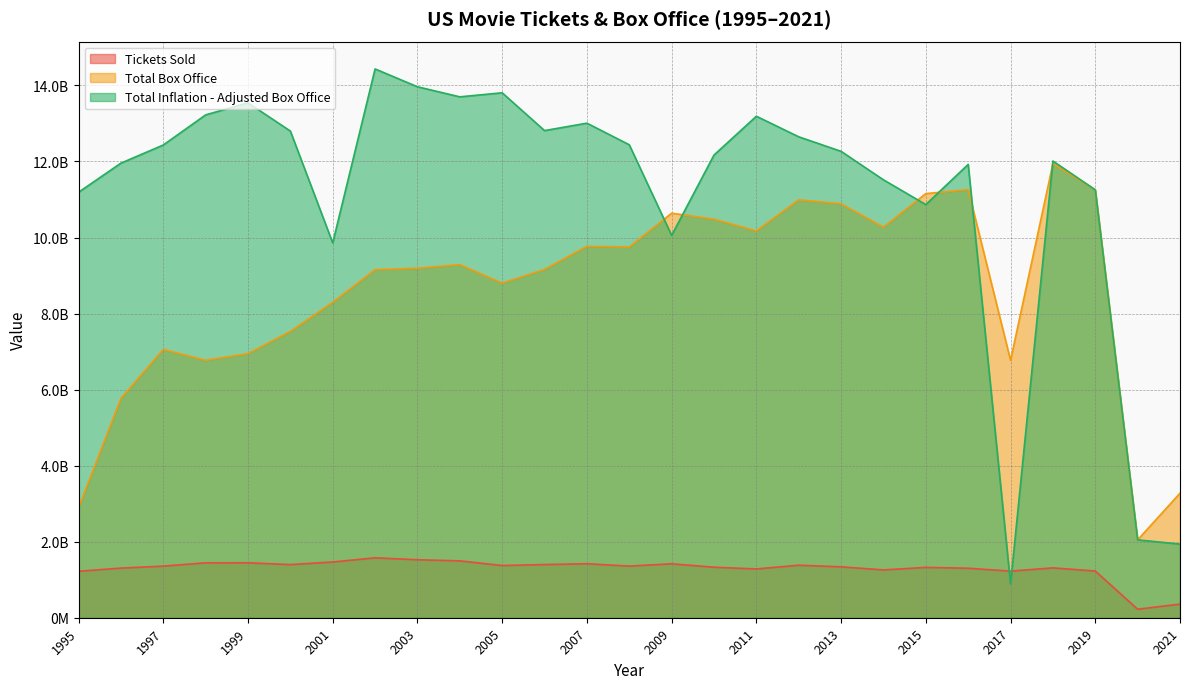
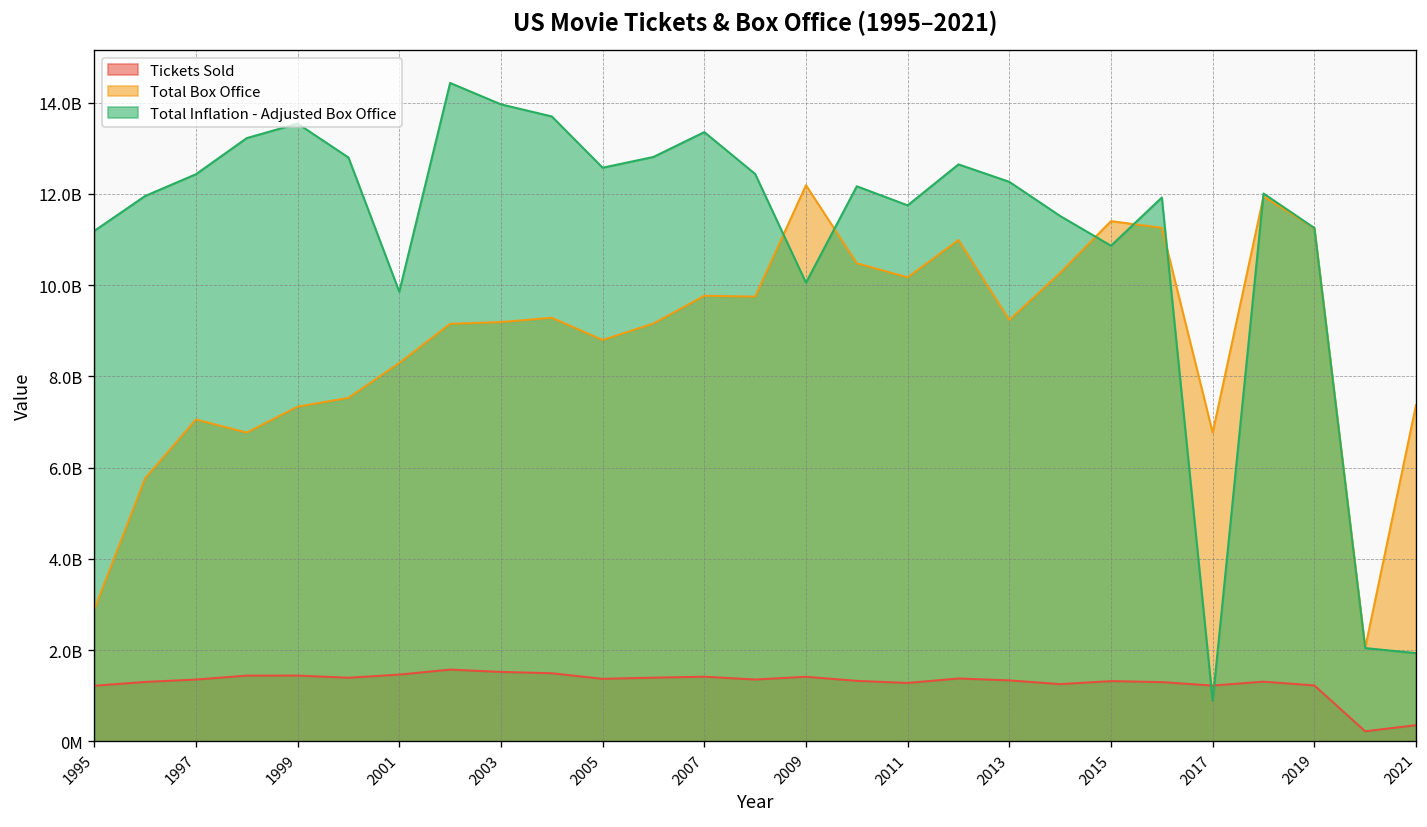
Total Box Office, 1999: 6900000000 -> 7300000000
Total Inflation - Adjusted Box Office, 2005: 13800000000 -> 12600000000
Total Inflation - Adjusted Box Office, 2007: 13000000000 -> 13400000000
Total Box Office, 2009: 10600000000 -> 12200000000
Total Inflation - Adjusted Box Office, 2011: 13200000000 -> 11800000000
Total Box Office, 2013: 10900000000 -> 9200000000
Total Box Office, 2015: 11200000000 -> 11400000000
Total Box Office, 2021: 3300000000 -> 7400000000
